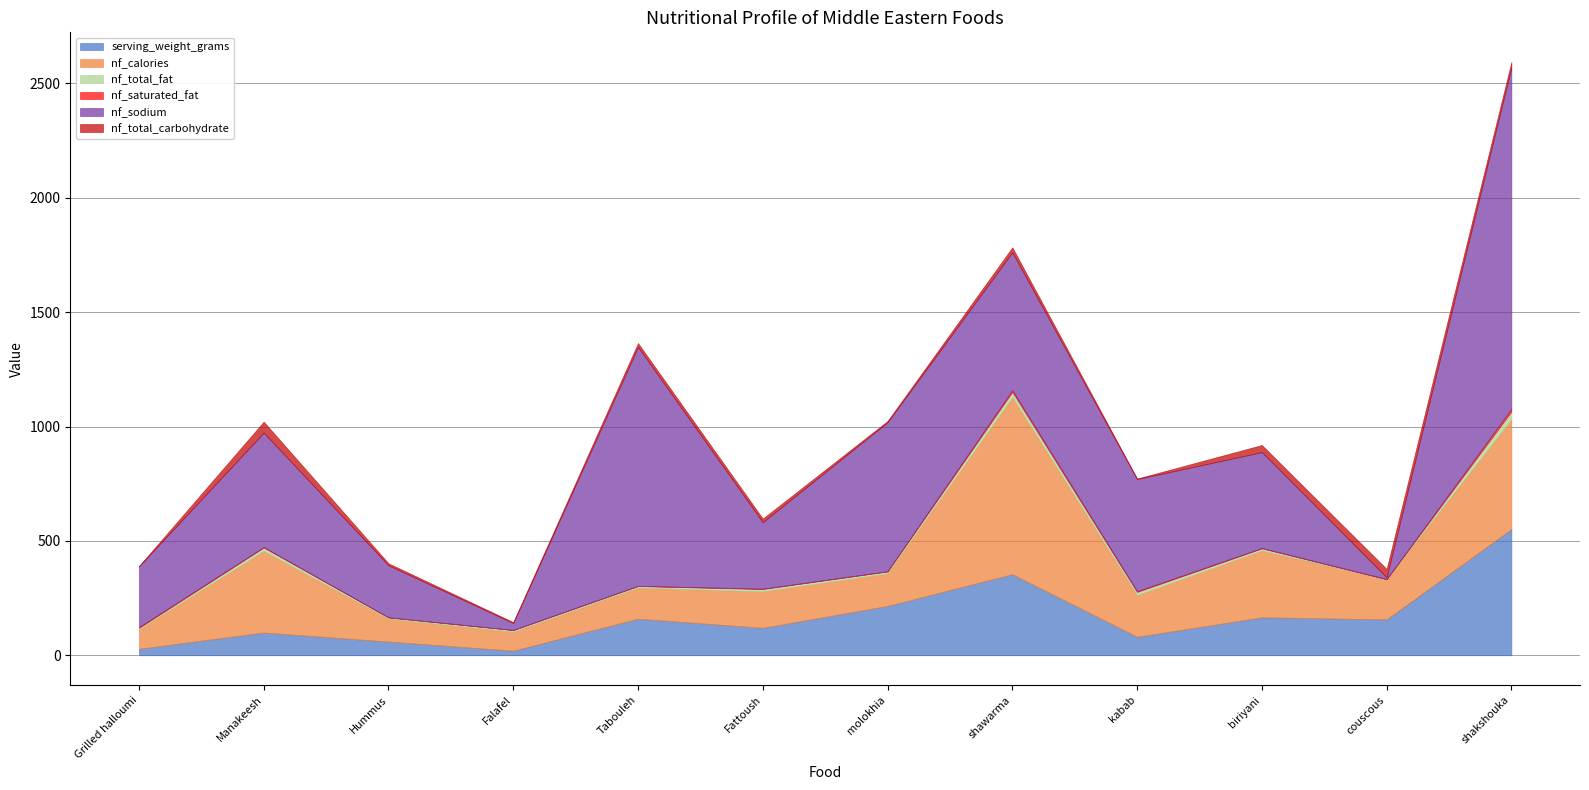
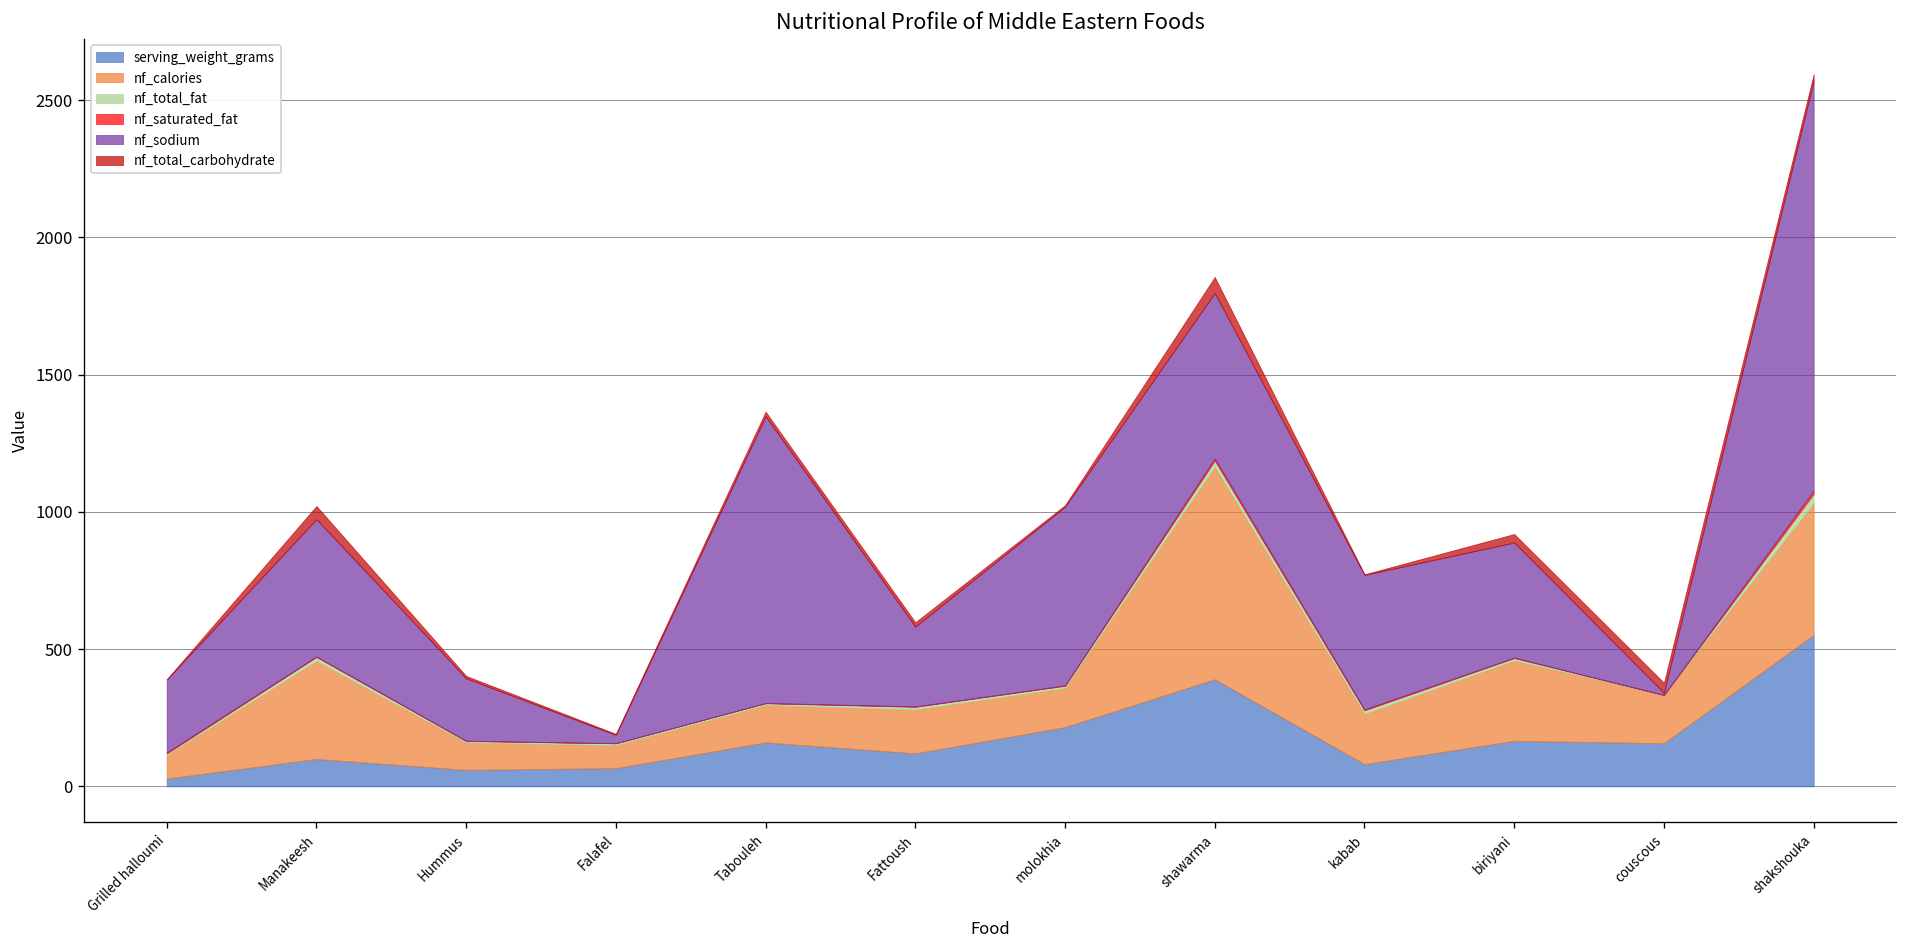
serving_weight_grams, Falafel: 20 -> 70
serving_weight_grams, shawarma: 350 -> 390
nf_total_carbohydrate, shawarma: 20 -> 60
